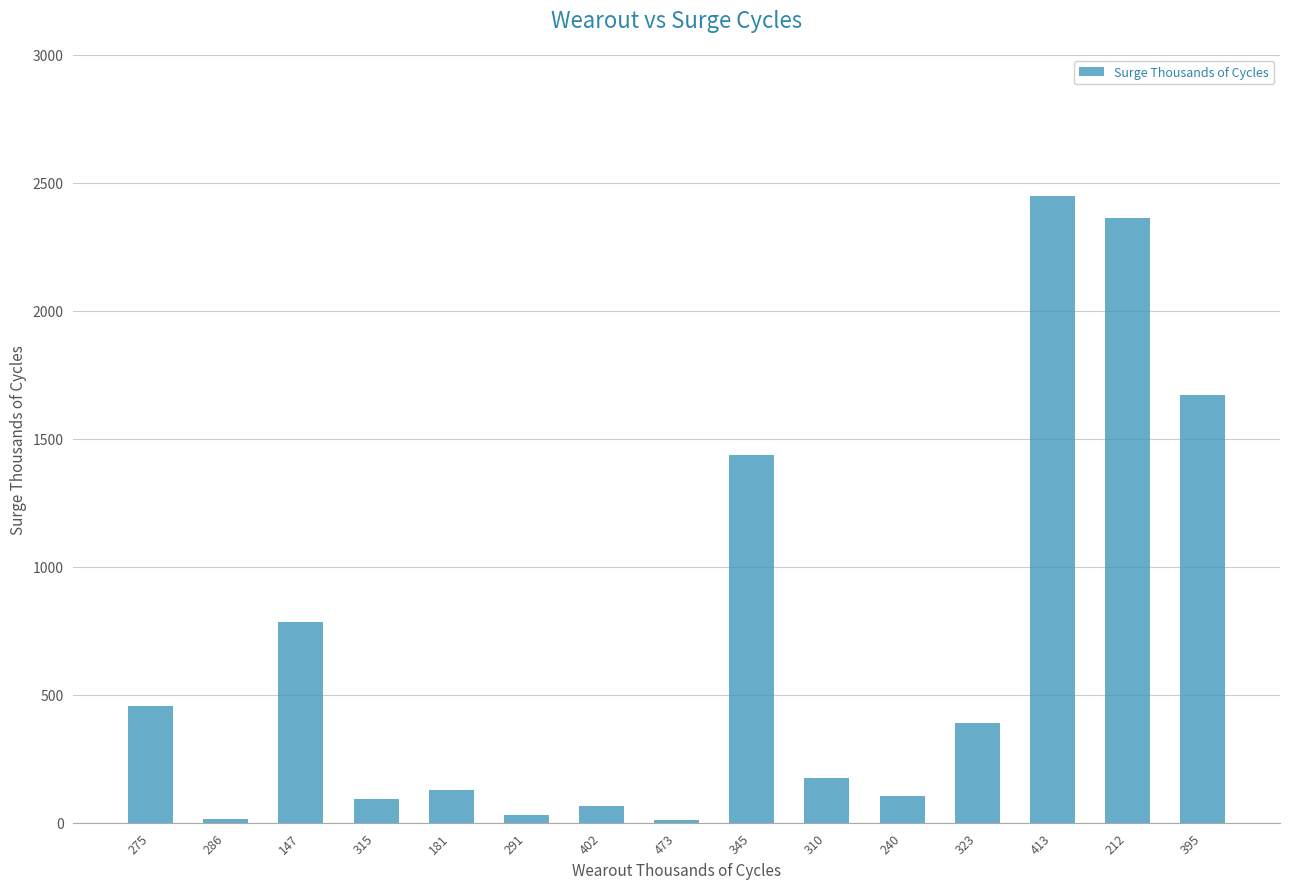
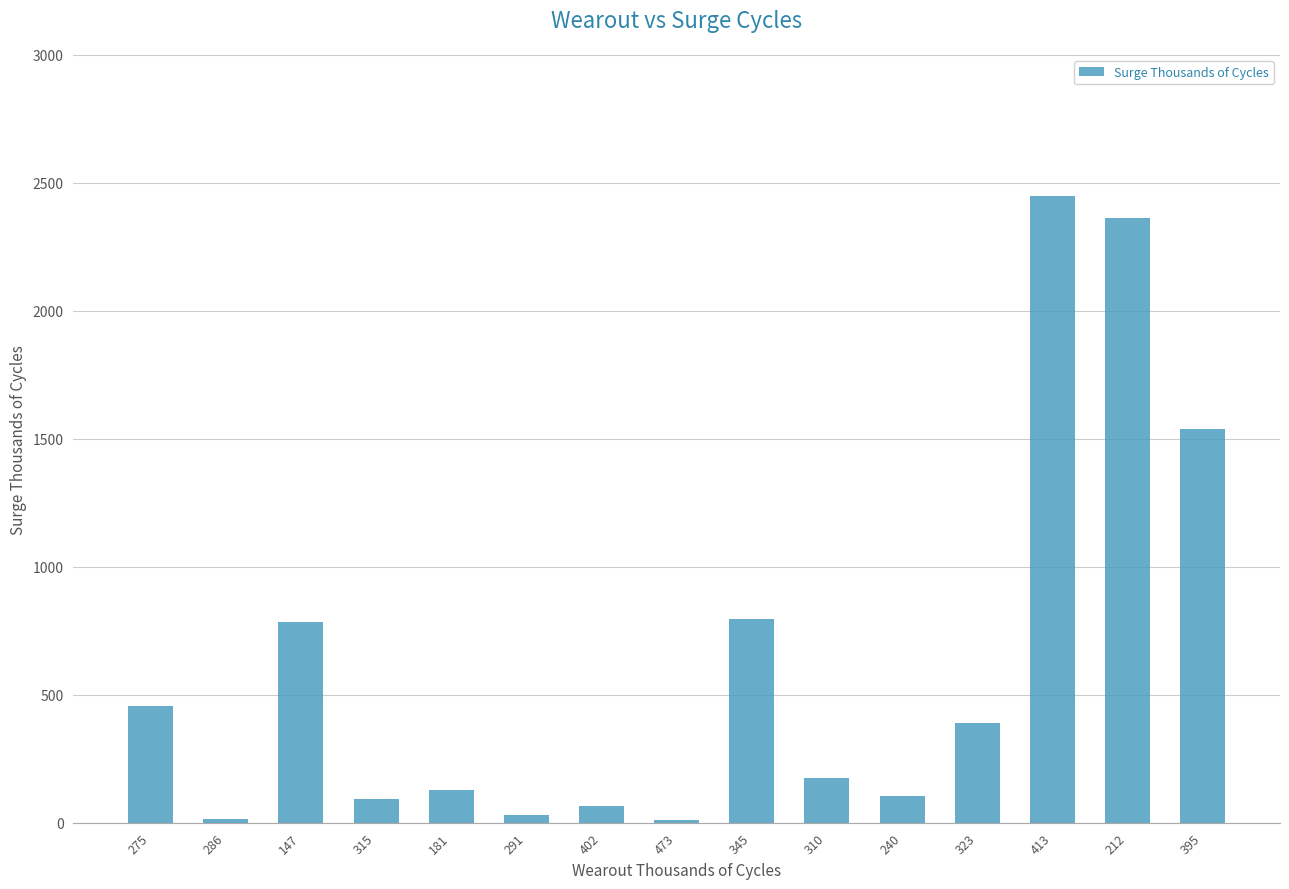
345: 1440 -> 800
395: 1670 -> 1540
